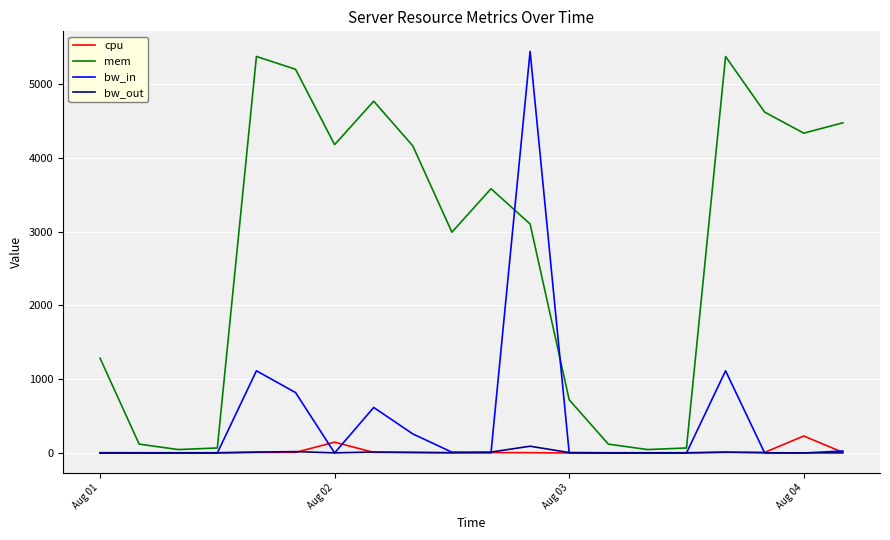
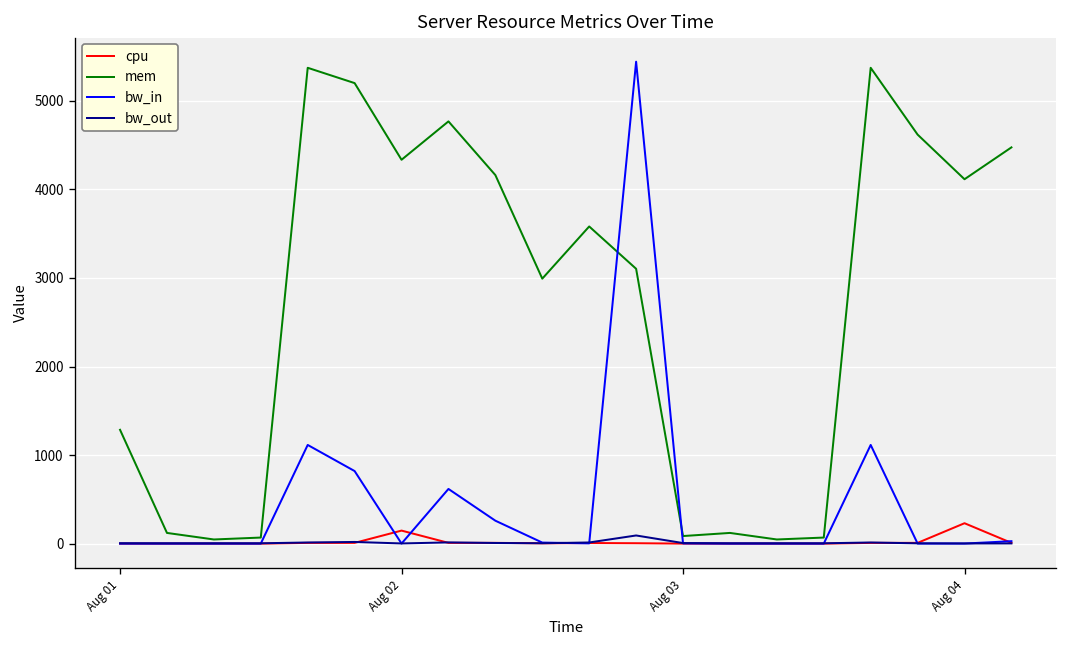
mem, Aug 02: 4200 -> 4300
mem, Aug 03: 700 -> 100
mem, Aug 04: 4300 -> 4100
